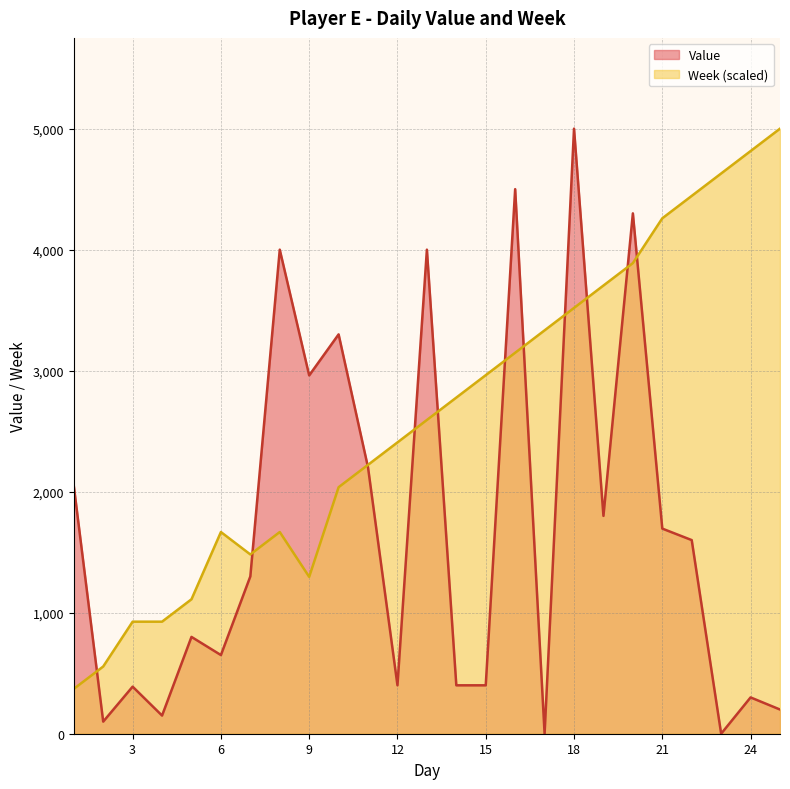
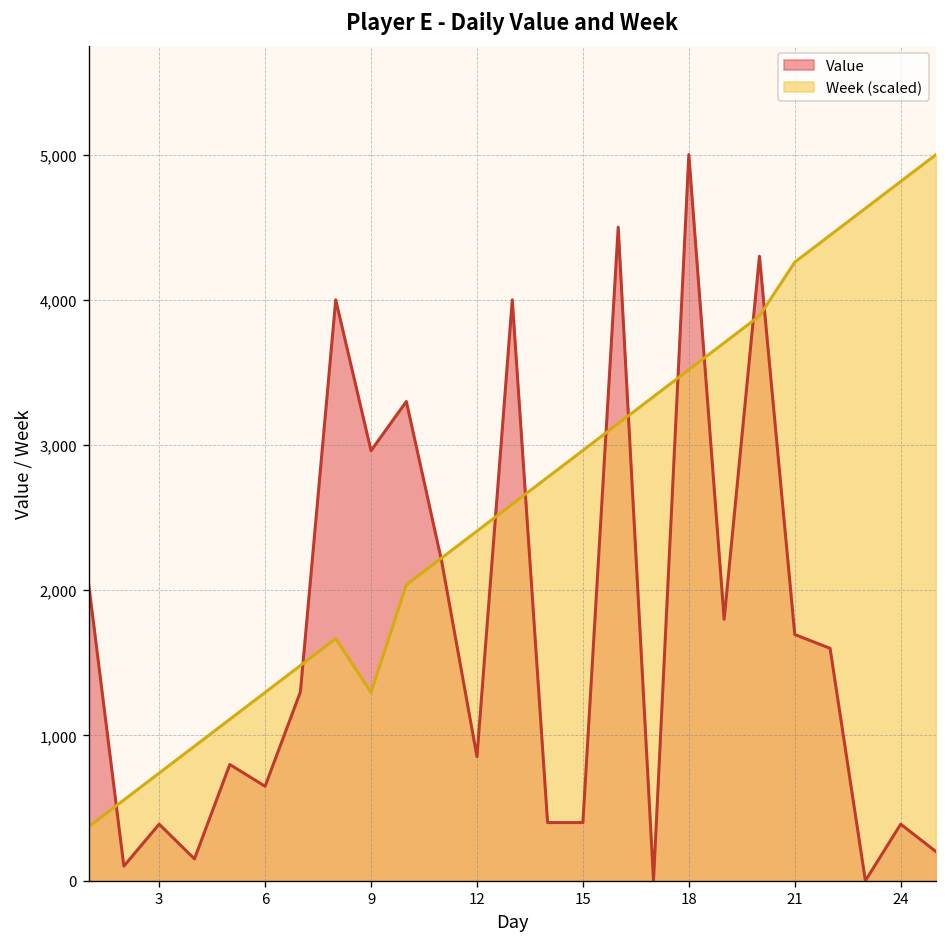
Week (scaled), 3: 930 -> 740
Week (scaled), 6: 1,670 -> 1,300
Value, 12: 400 -> 850
Value, 24: 300 -> 390
